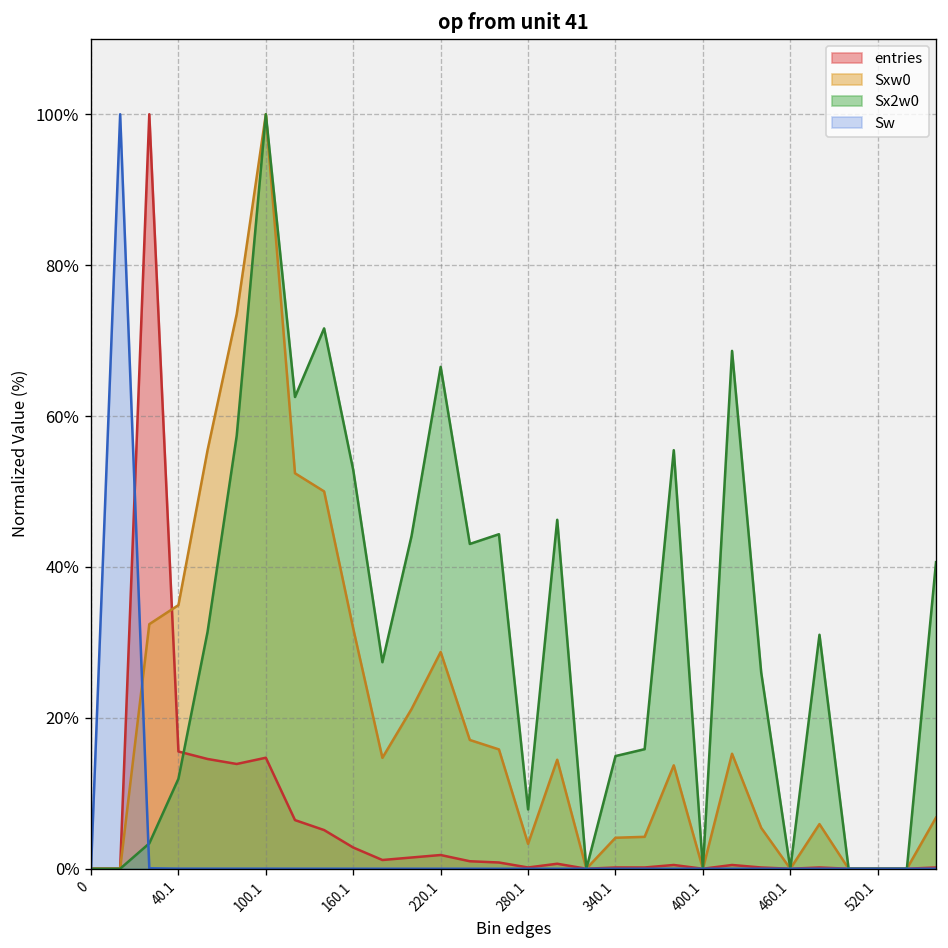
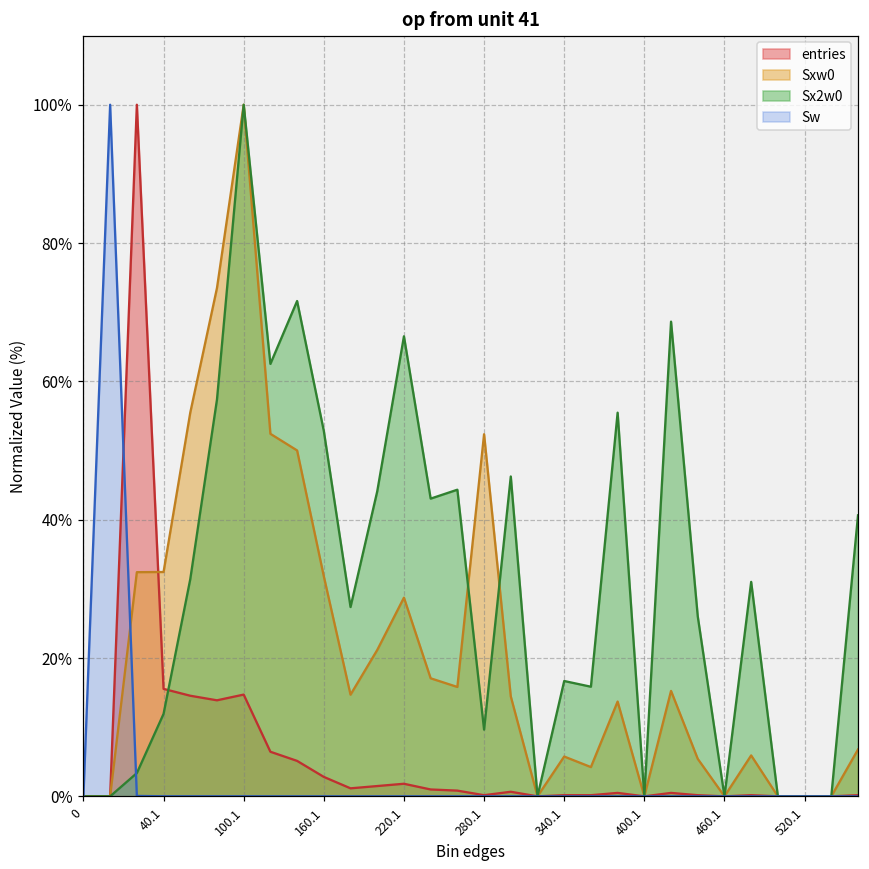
Sxw0, 40.1: 35% -> 32%
Sxw0, 280.1: 3% -> 52%
Sx2w0, 280.1: 8% -> 10%
Sxw0, 340.1: 4% -> 6%
Sx2w0, 340.1: 15% -> 17%
